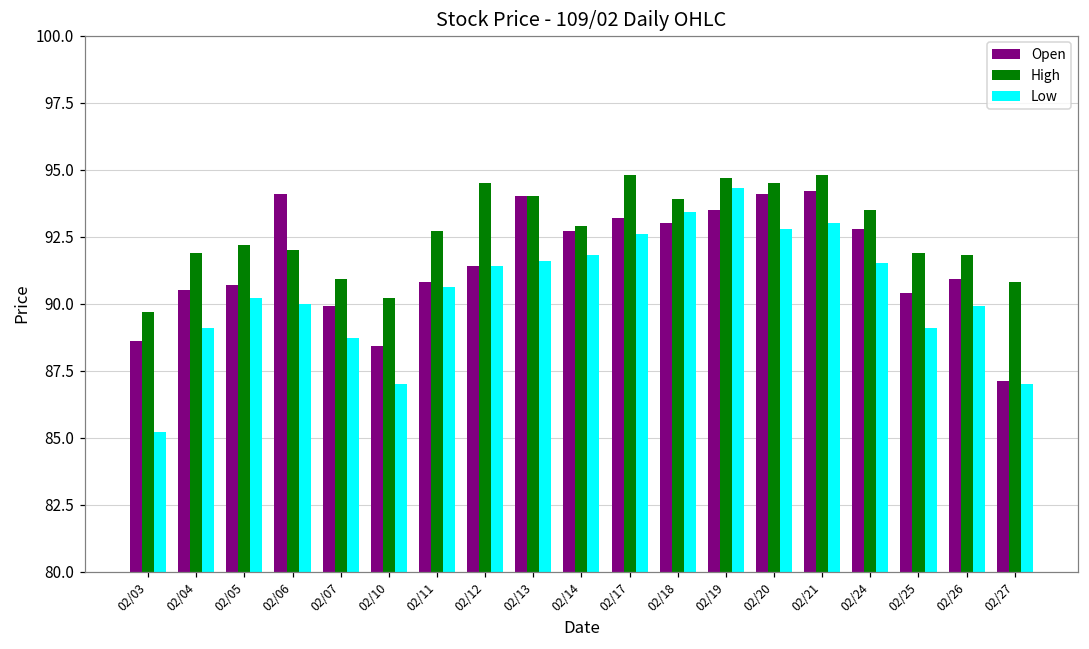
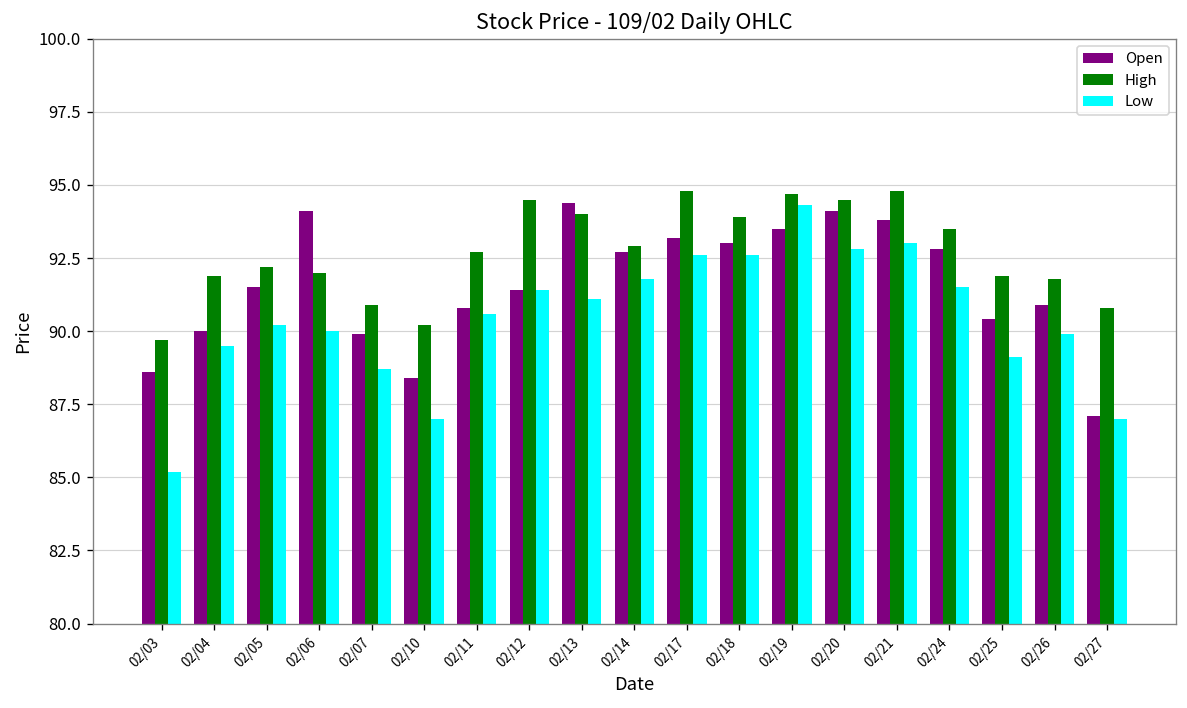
Open, 02/04: 90.5 -> 90.0
Low, 02/04: 89.1 -> 89.5
Open, 02/05: 90.7 -> 91.5
Open, 02/13: 94.0 -> 94.4
Low, 02/13: 91.6 -> 91.1
Low, 02/18: 93.4 -> 92.6
Open, 02/21: 94.2 -> 93.8
